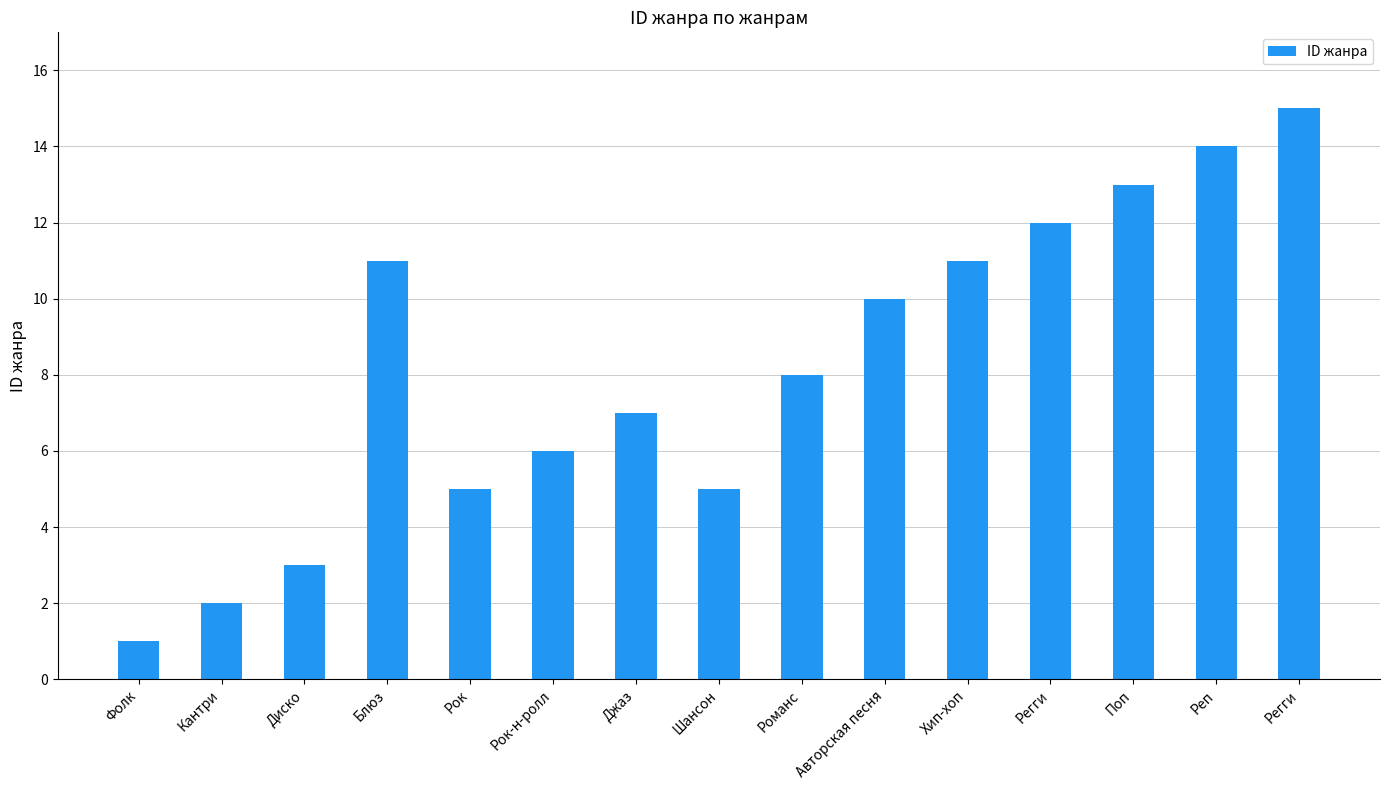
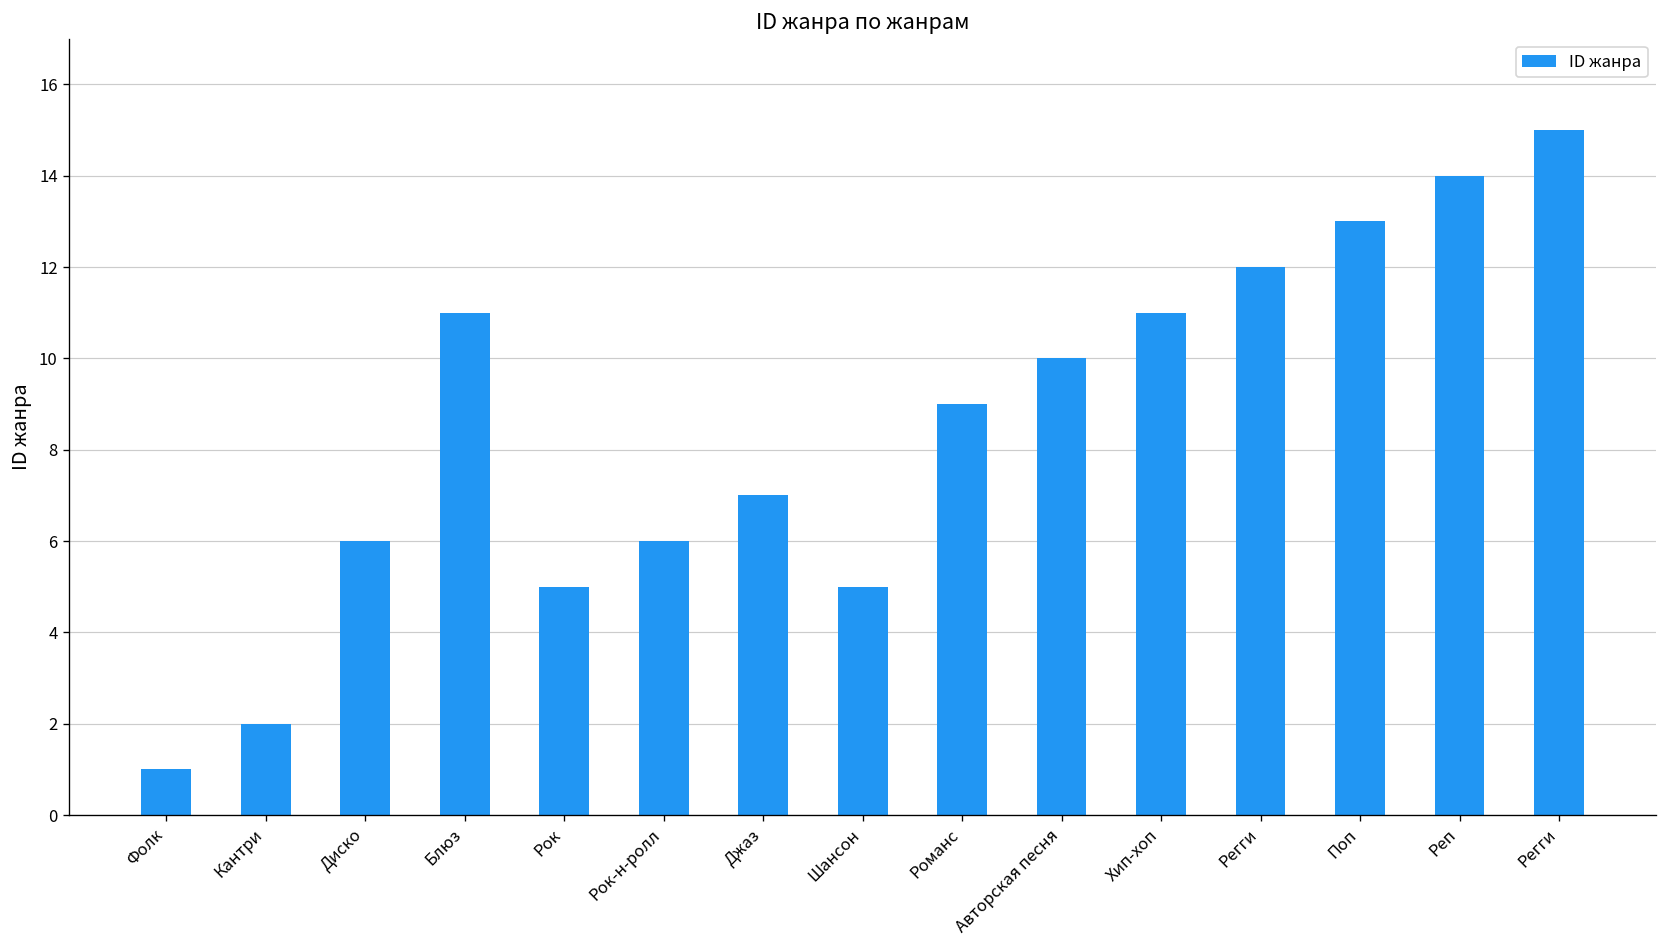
Диско: 3 -> 6
Романс: 8 -> 9
